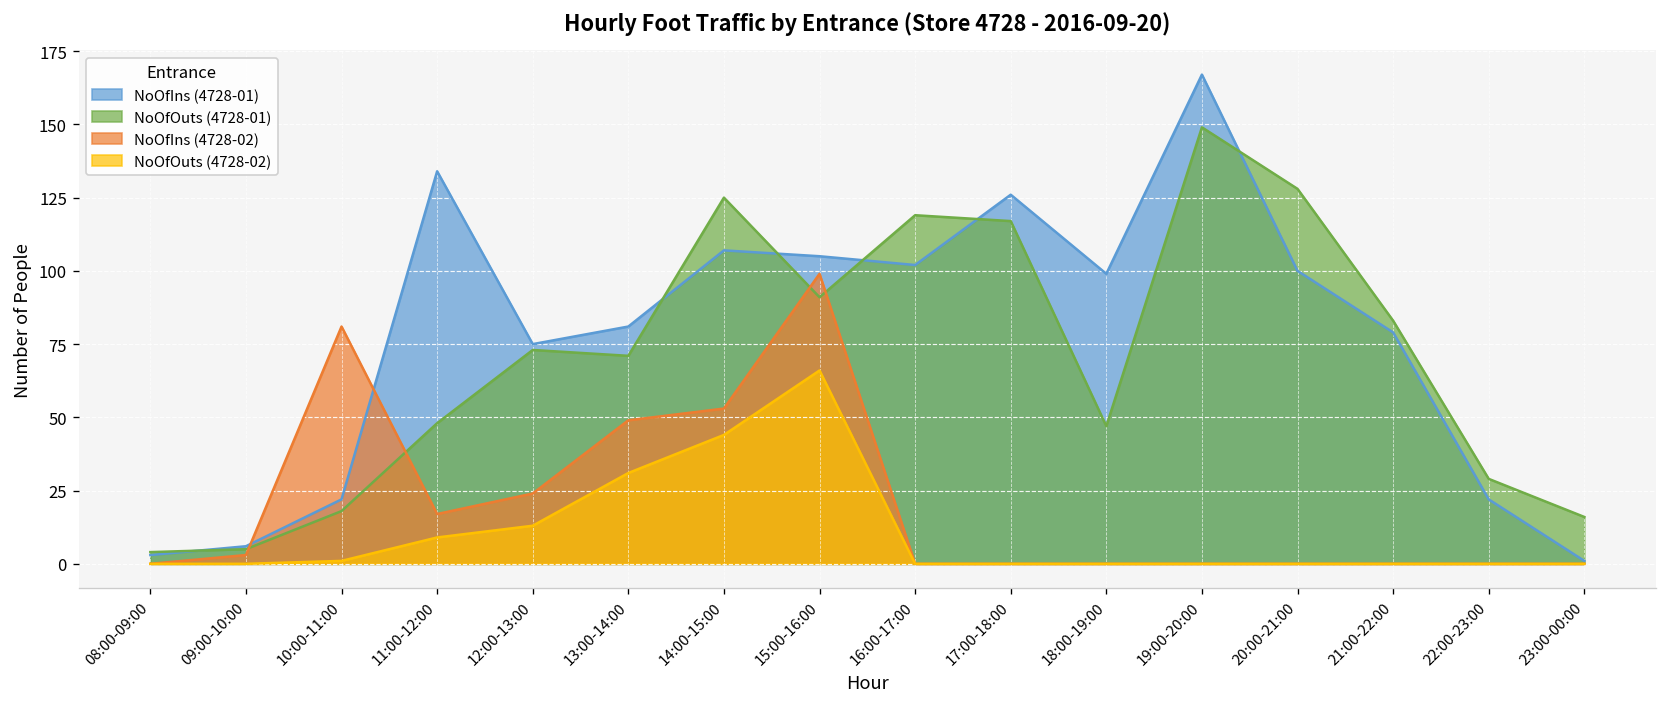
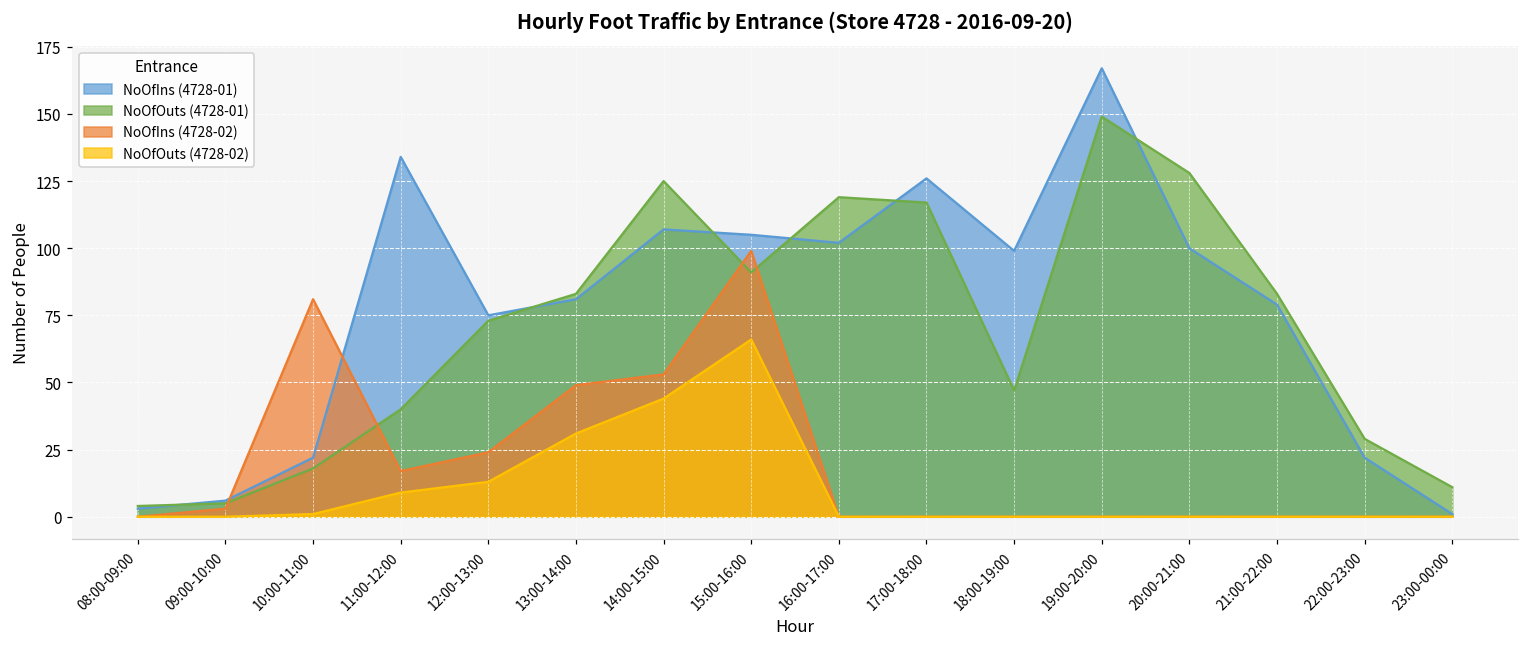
NoOfOuts (4728-01), 11:00-12:00: 48 -> 40
NoOfOuts (4728-01), 13:00-14:00: 71 -> 83
NoOfOuts (4728-01), 23:00-00:00: 16 -> 11
